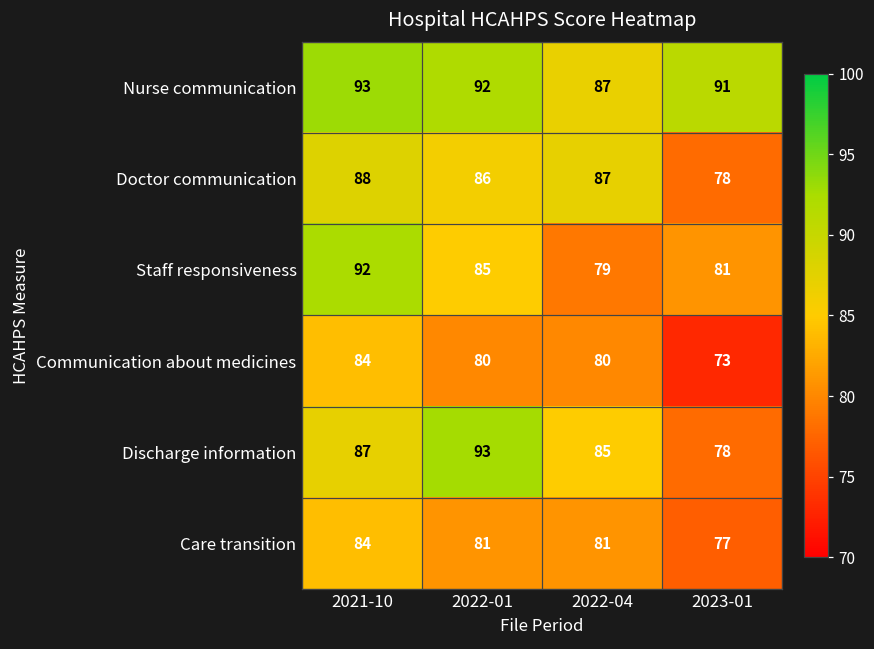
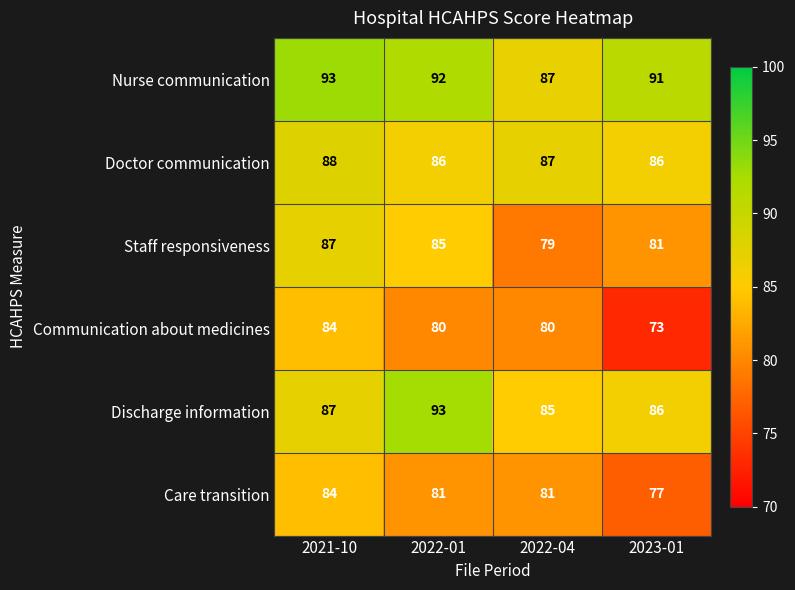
Doctor communication, 2023-01: 78 -> 86
Staff responsiveness, 2021-10: 92 -> 87
Discharge information, 2023-01: 78 -> 86
